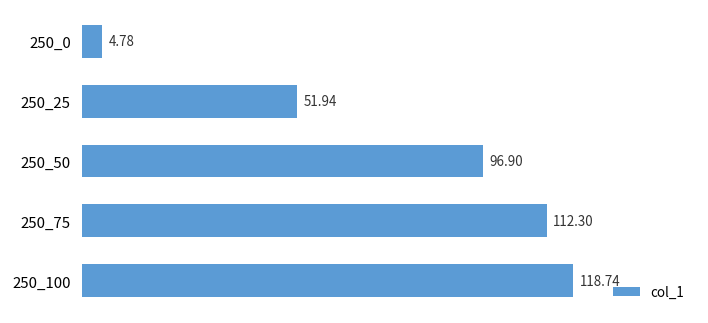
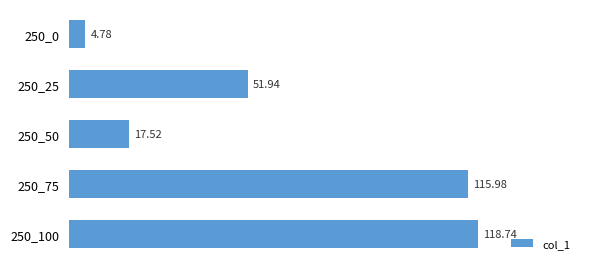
250_50: 96.90 -> 17.52
250_75: 112.30 -> 115.98
